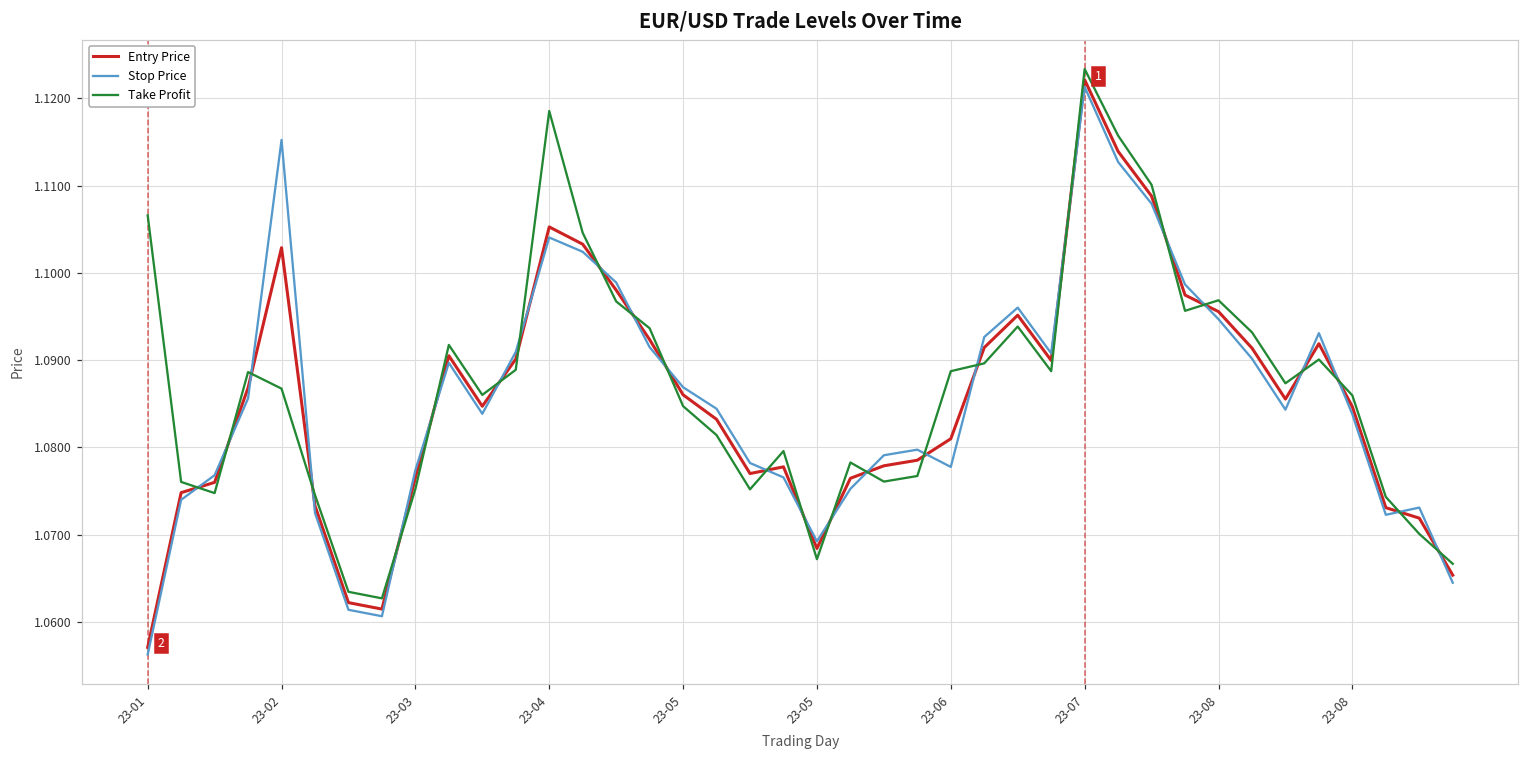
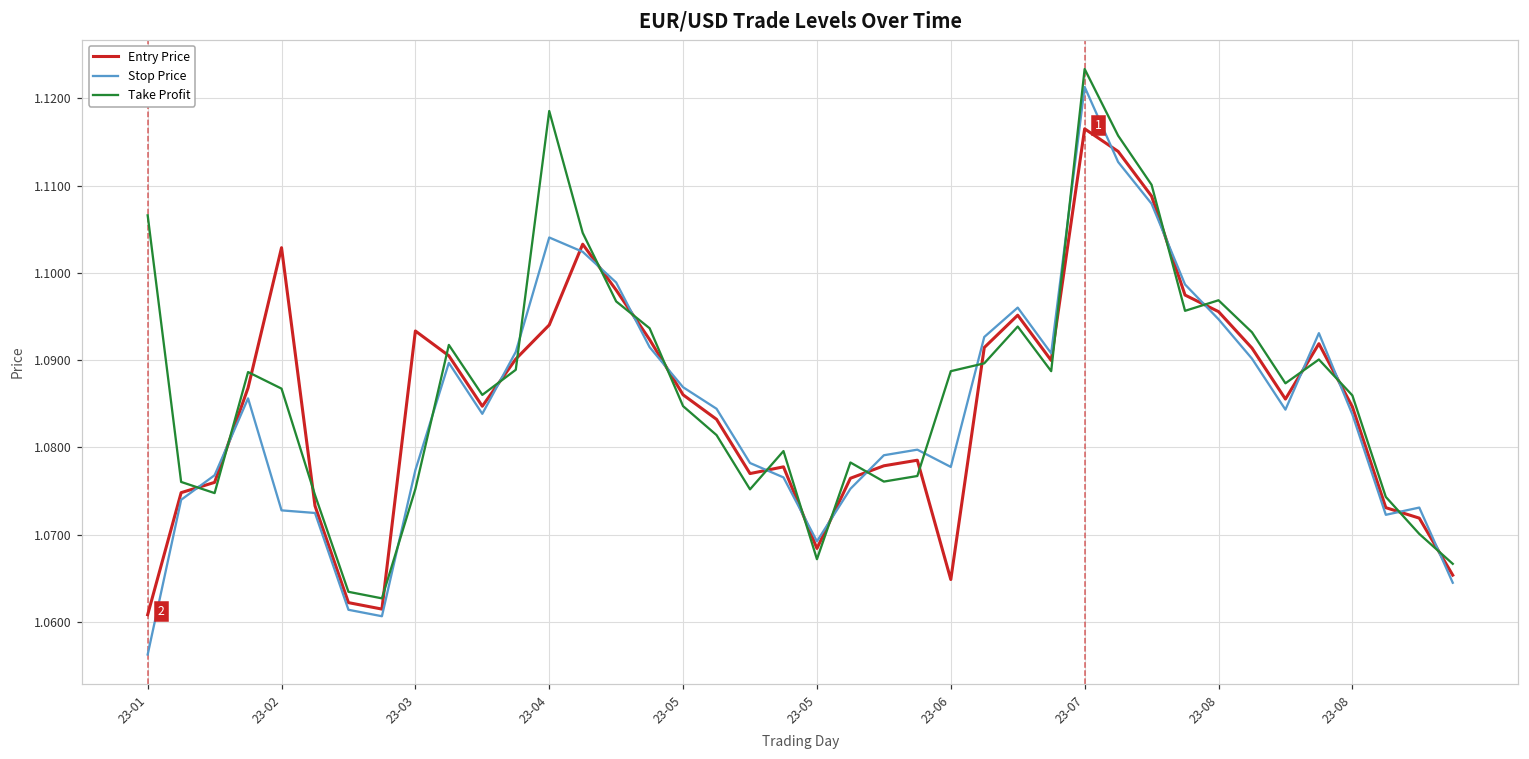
Entry Price, 23-01: 1.057 -> 1.061
Stop Price, 23-02: 1.115 -> 1.073
Entry Price, 23-03: 1.077 -> 1.093
Entry Price, 23-04: 1.105 -> 1.094
Entry Price, 23-06: 1.081 -> 1.065
Entry Price, 23-07: 1.122 -> 1.117
